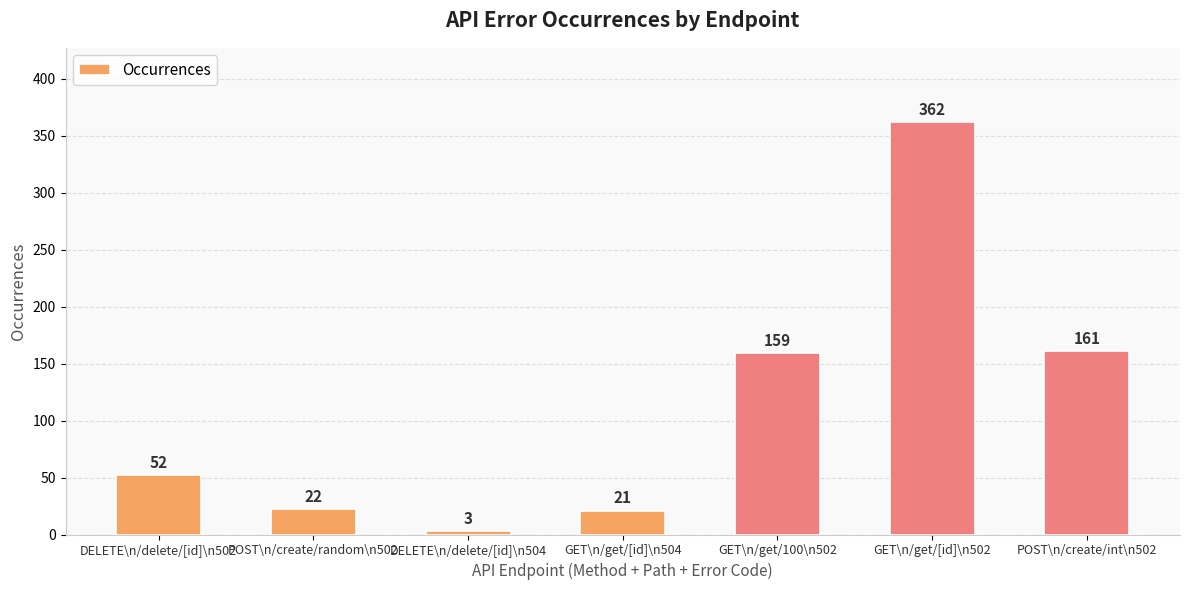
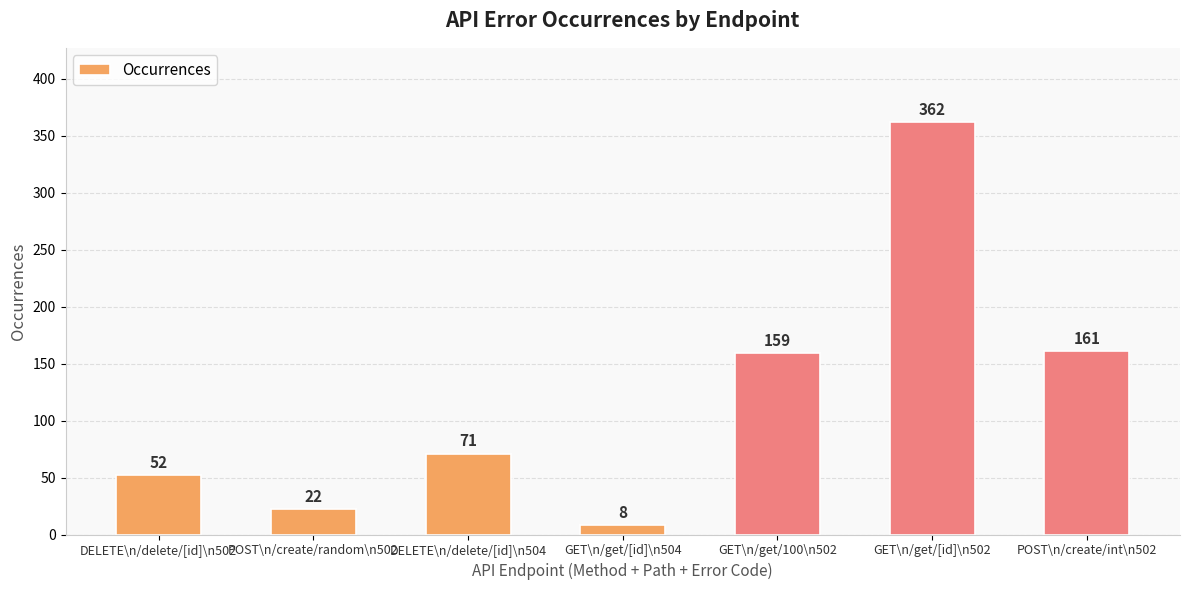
DELETE\n/delete/[id]\n504: 3 -> 71
GET\n/get/[id]\n504: 21 -> 8
